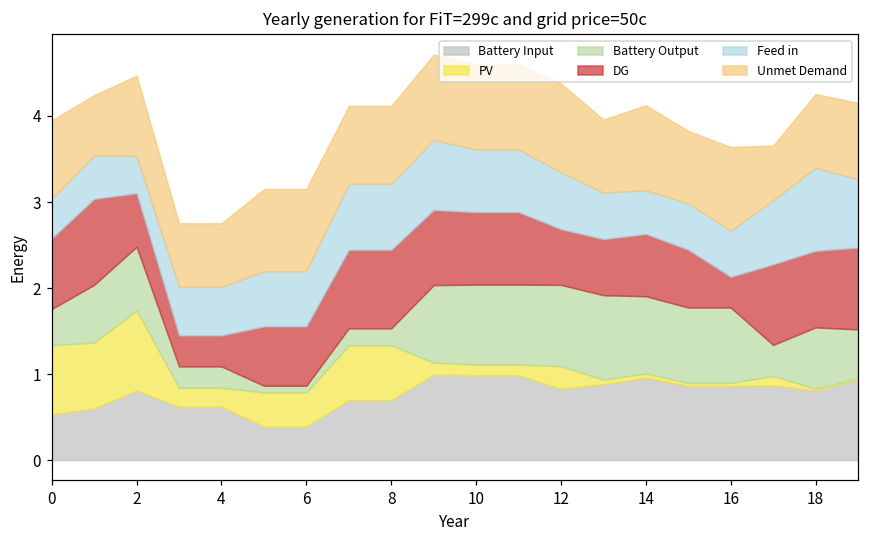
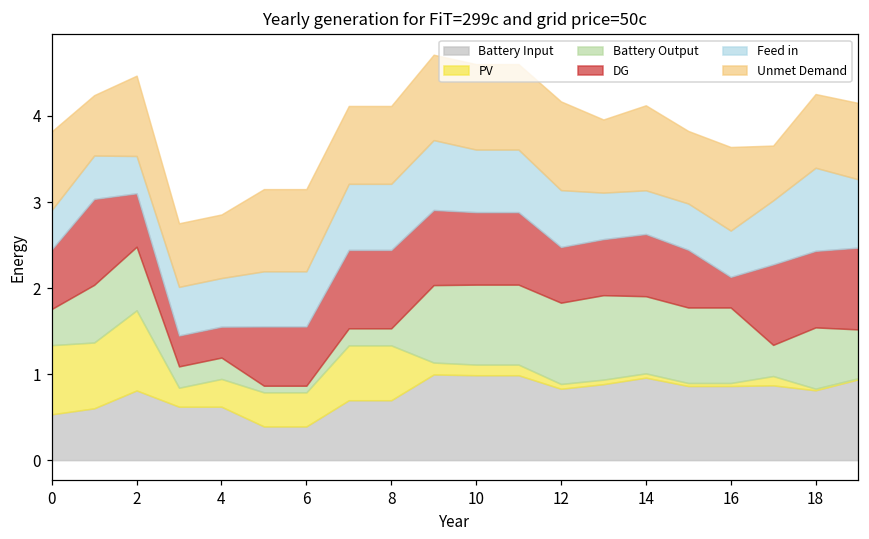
DG, 0: 0.8 -> 0.7
PV, 4: 0.2 -> 0.3
PV, 12: 0.3 -> 0.1
